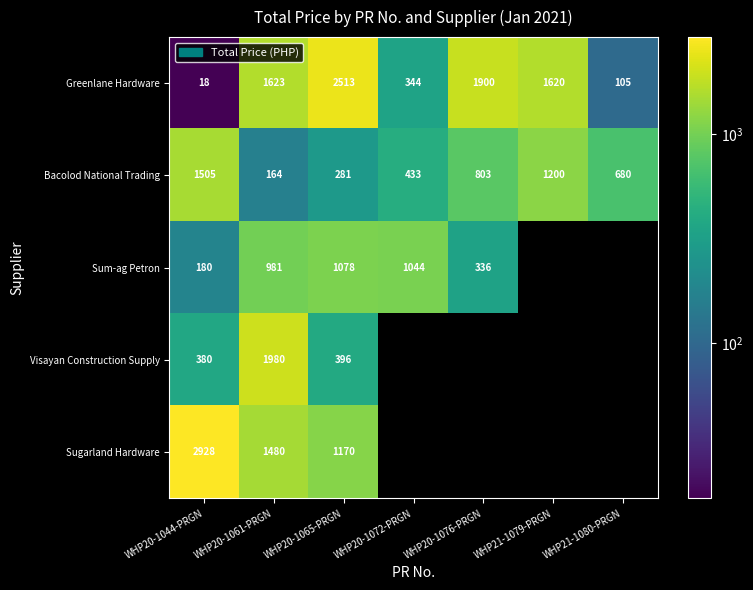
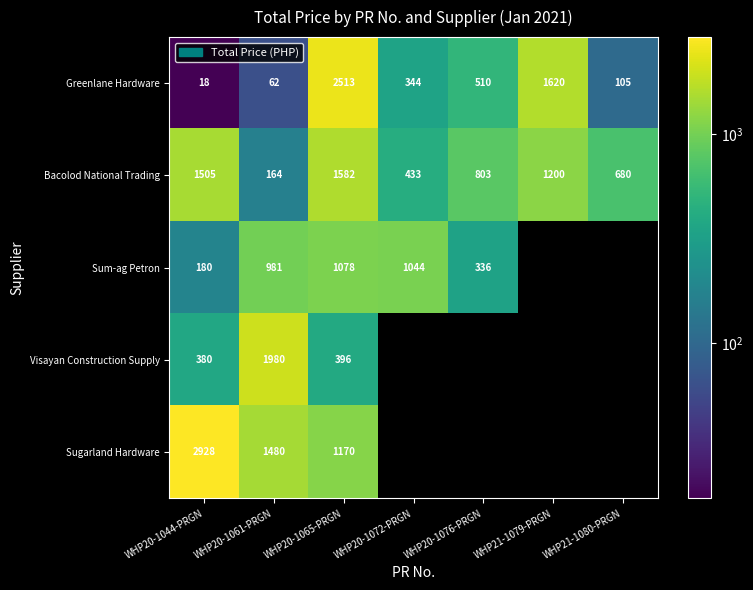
Greenlane Hardware, WHP20-1061-PRGN: 1623 -> 62
Greenlane Hardware, WHP20-1076-PRGN: 1900 -> 510
Bacolod National Trading, WHP20-1065-PRGN: 281 -> 1582
